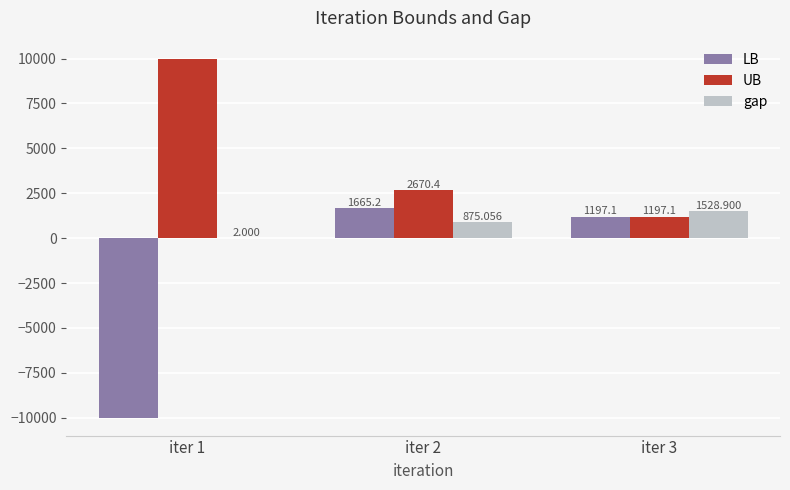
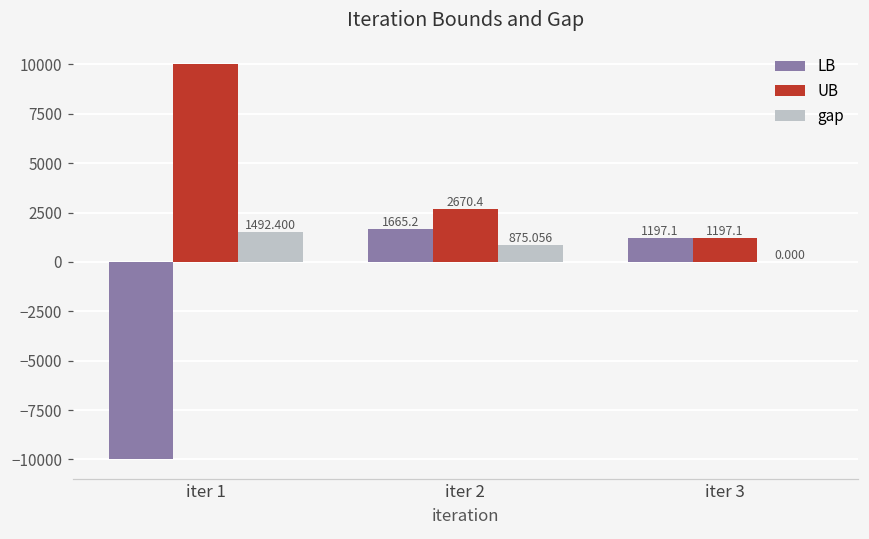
gap, iter 1: 2.000 -> 1492.400
gap, iter 3: 1528.900 -> 0.000
